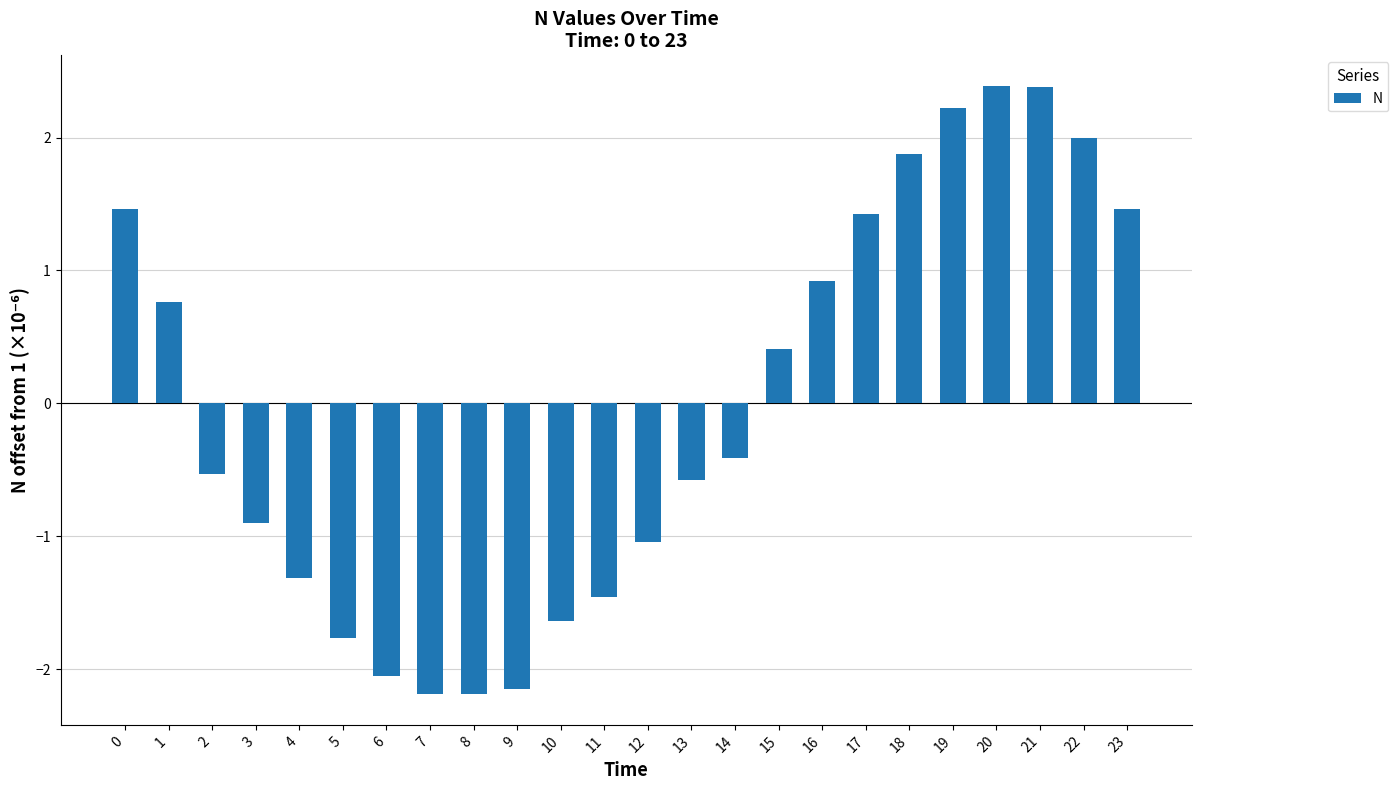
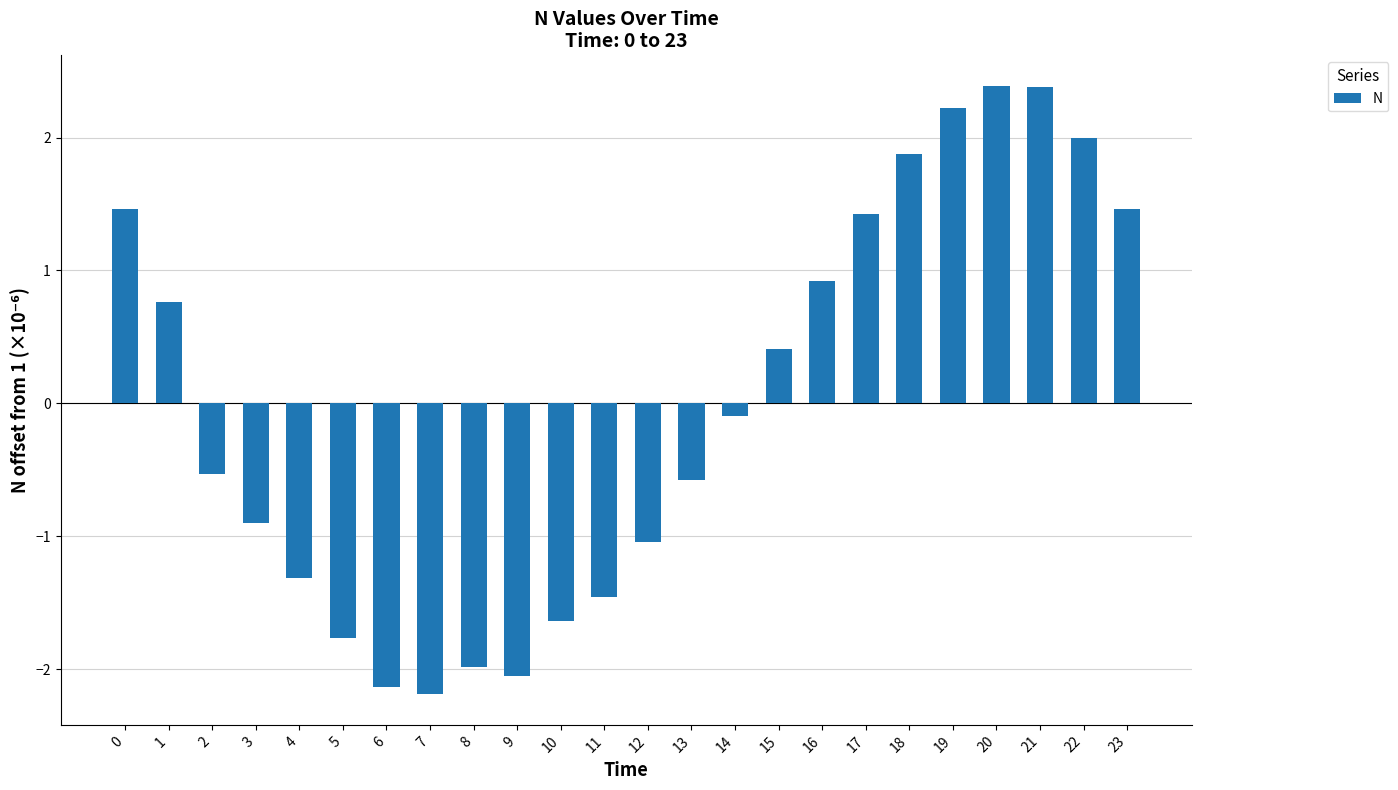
6: -2.05 -> -2.13
8: -2.19 -> -1.98
9: -2.15 -> -2.05
14: -0.41 -> -0.09
